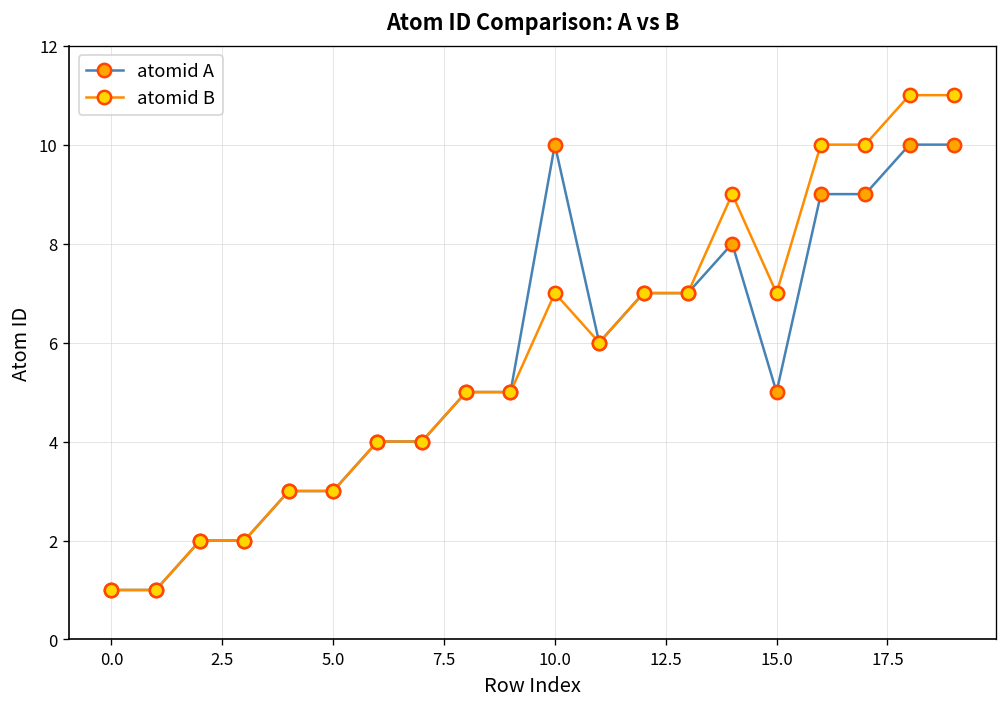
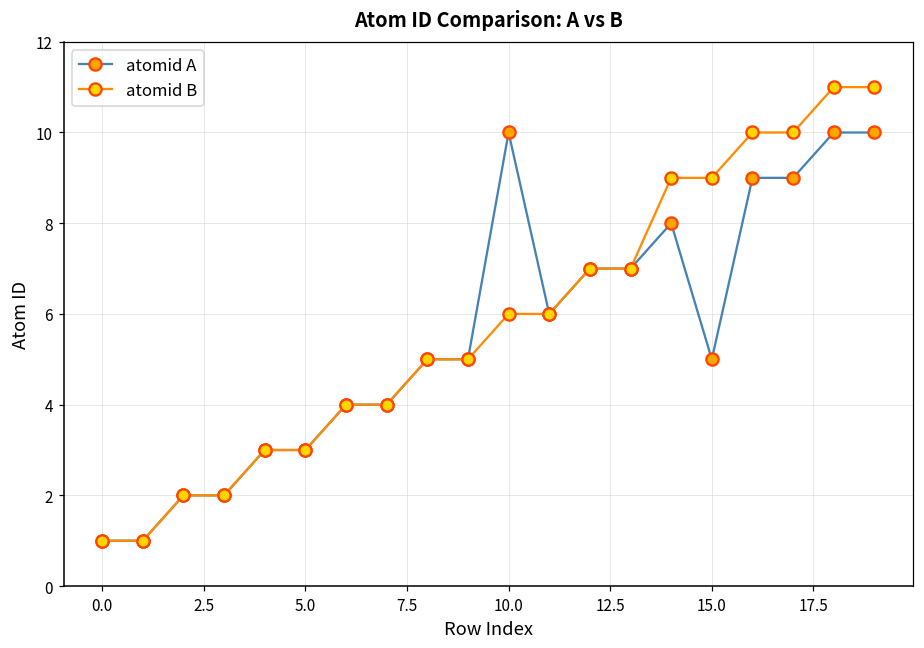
atomid B, 10.0: 7 -> 6
atomid B, 15.0: 7 -> 9
